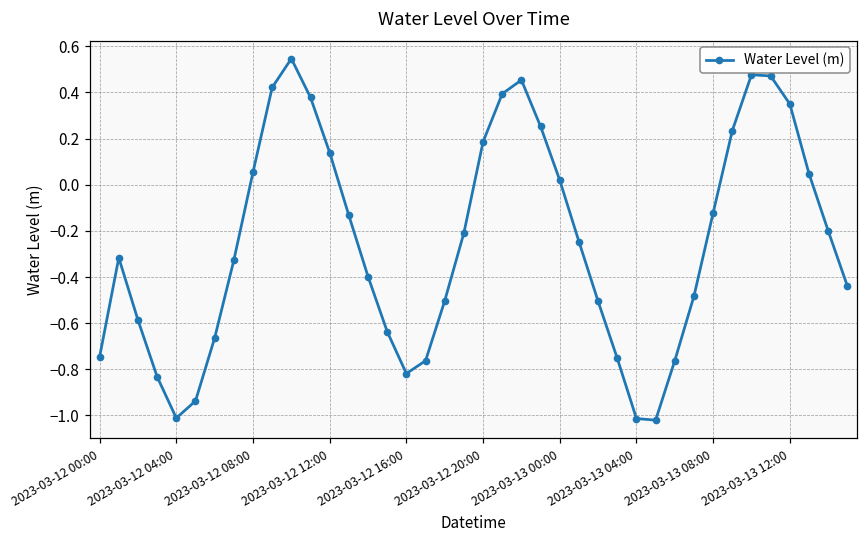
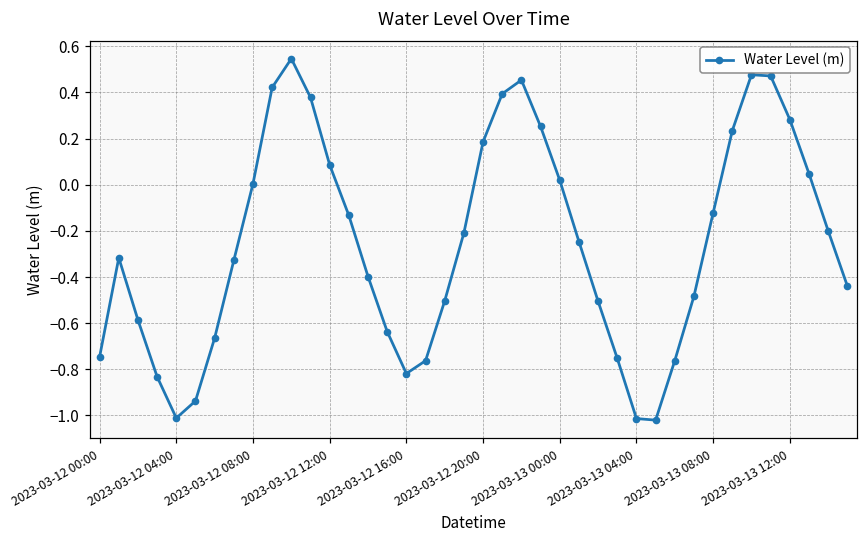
2023-03-12 08:00: 0.05 -> 0.00
2023-03-12 12:00: 0.14 -> 0.09
2023-03-13 12:00: 0.35 -> 0.28
